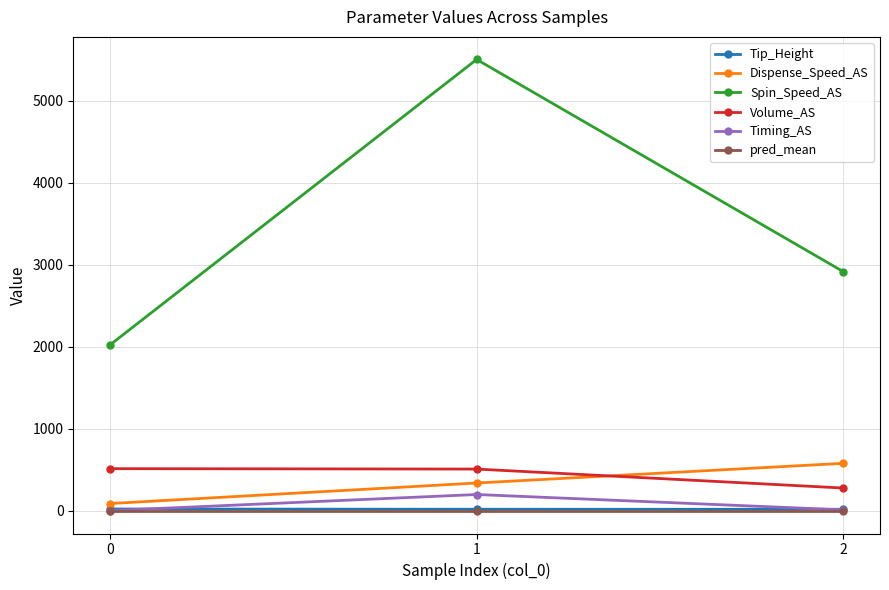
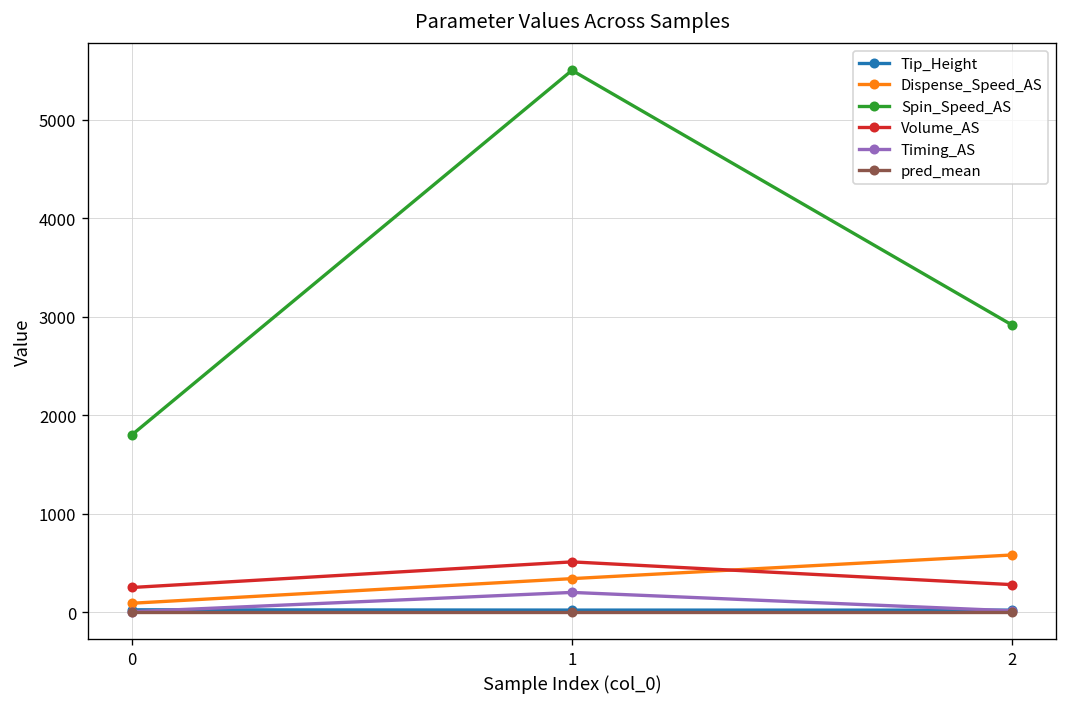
Spin_Speed_AS, 0: 2000 -> 1800
Volume_AS, 0: 500 -> 300
